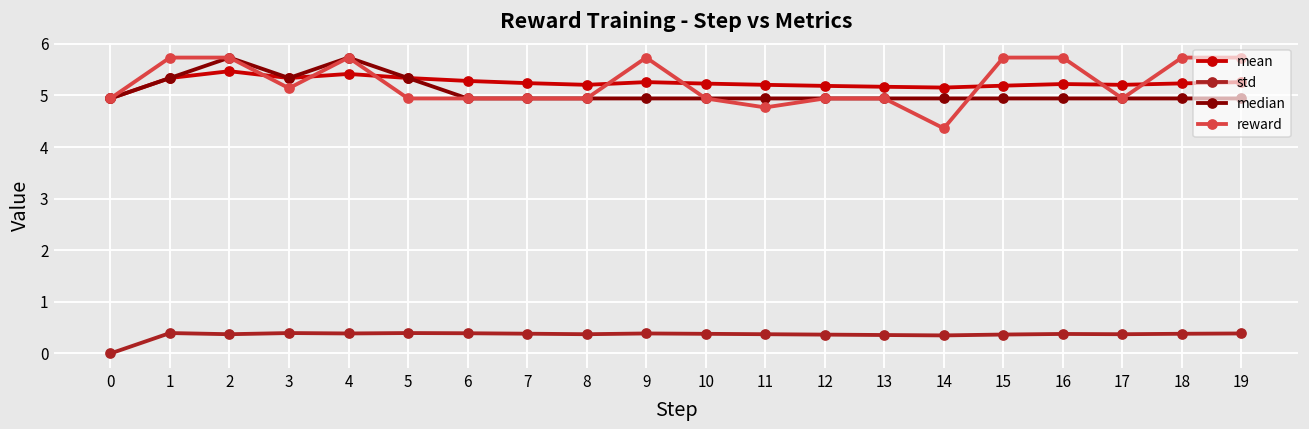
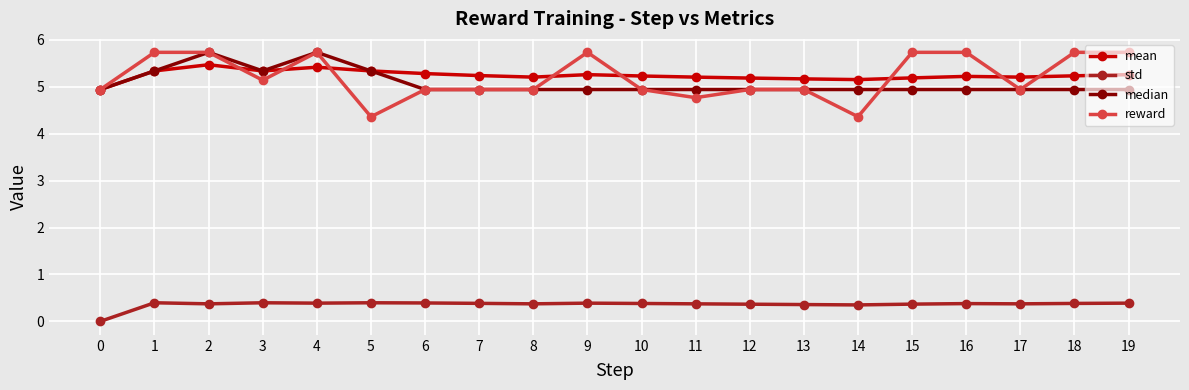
reward, 5: 4.9 -> 4.4
